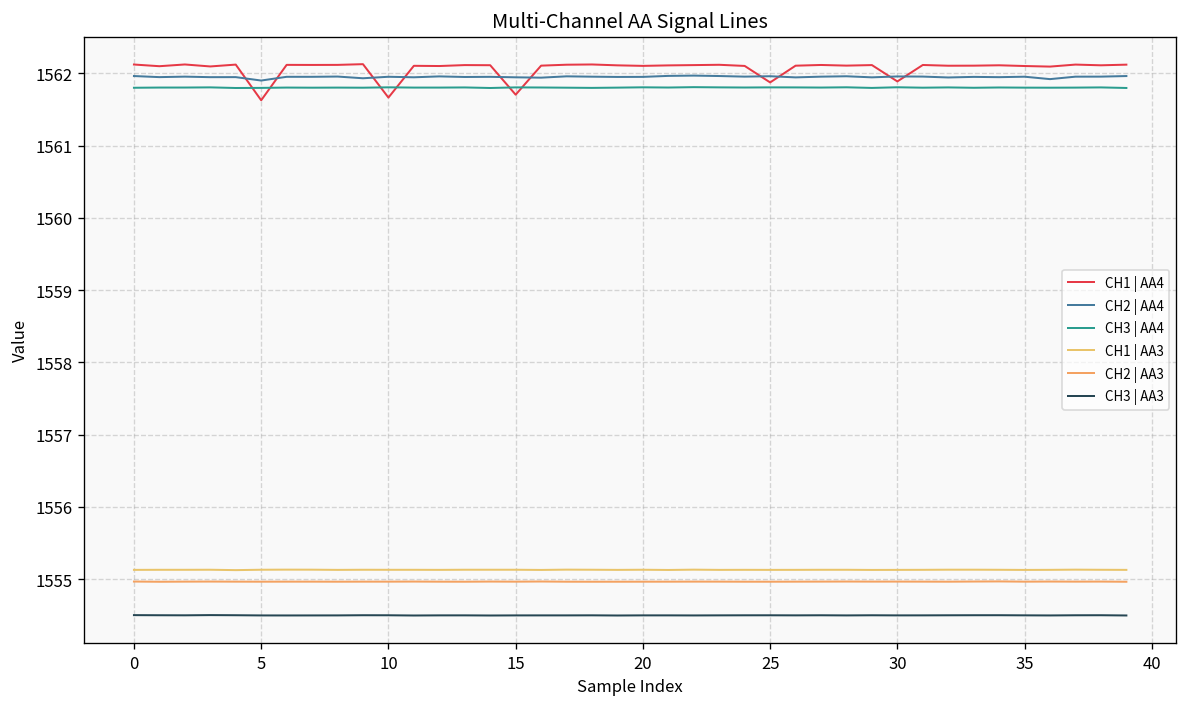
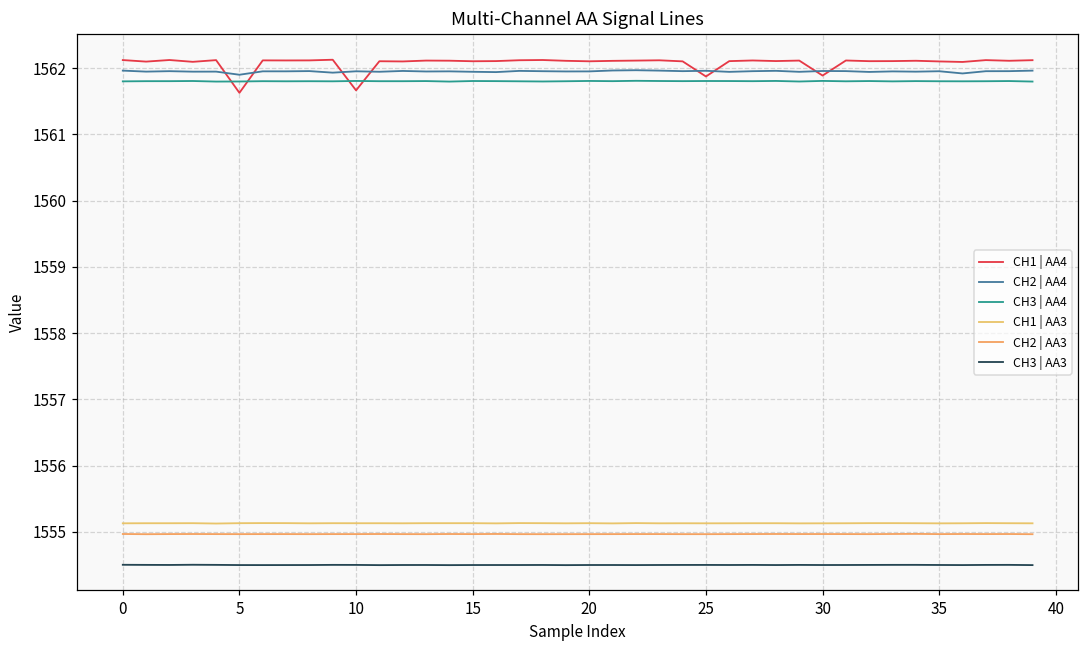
CH1 | AA4, 15: 1561.7 -> 1562.1
